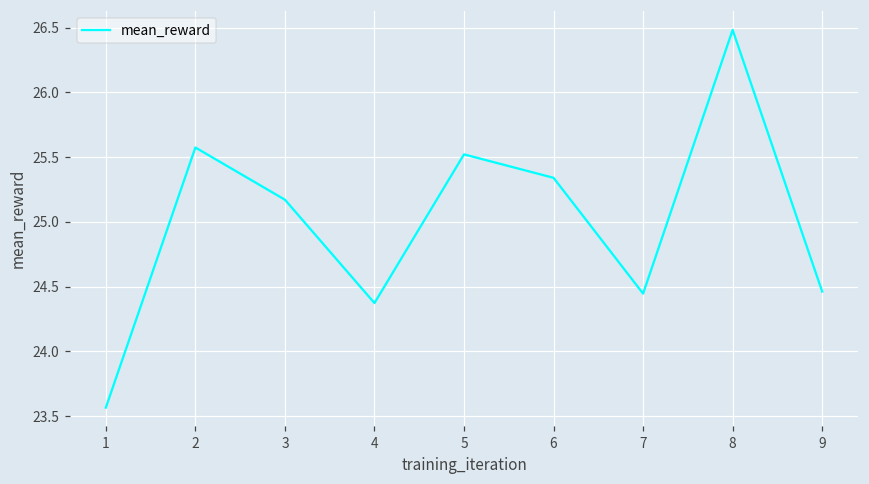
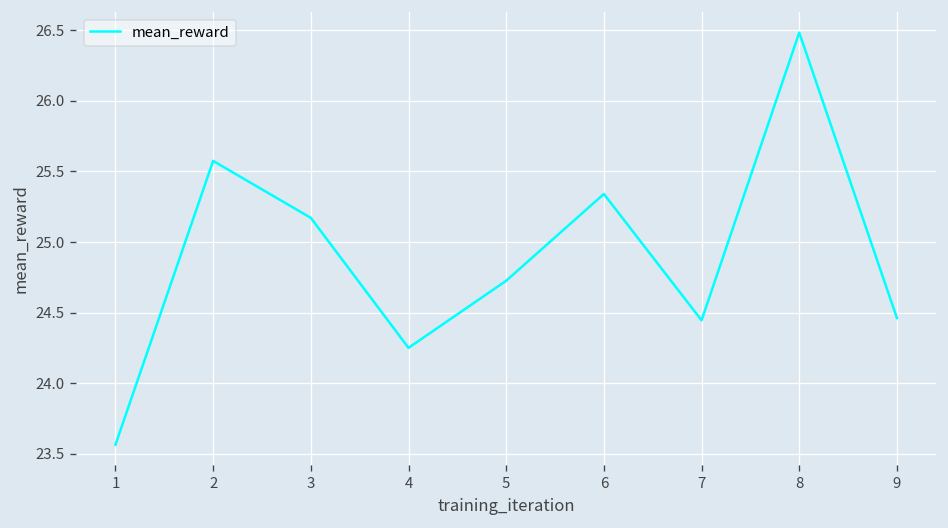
4: 24.37 -> 24.25
5: 25.52 -> 24.73
